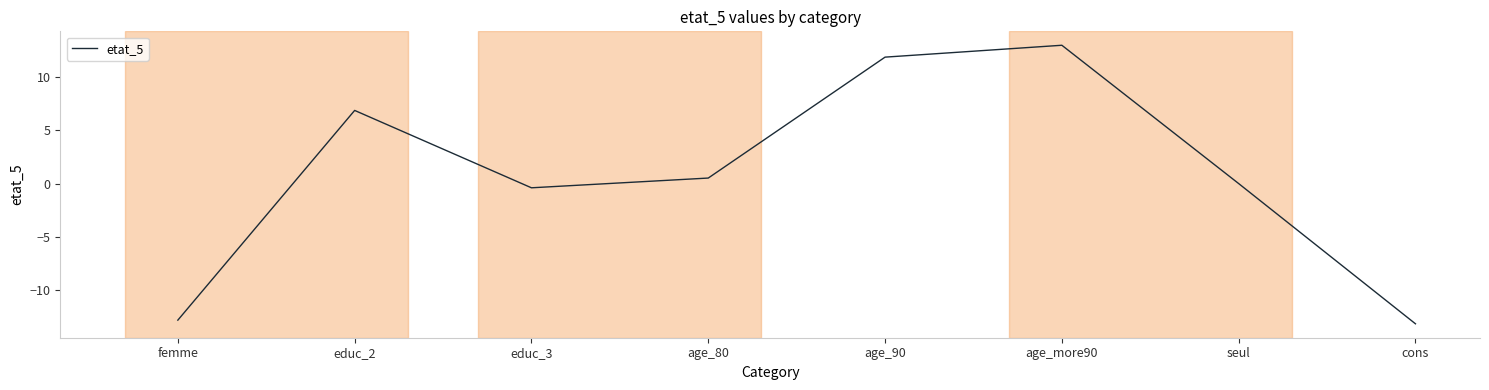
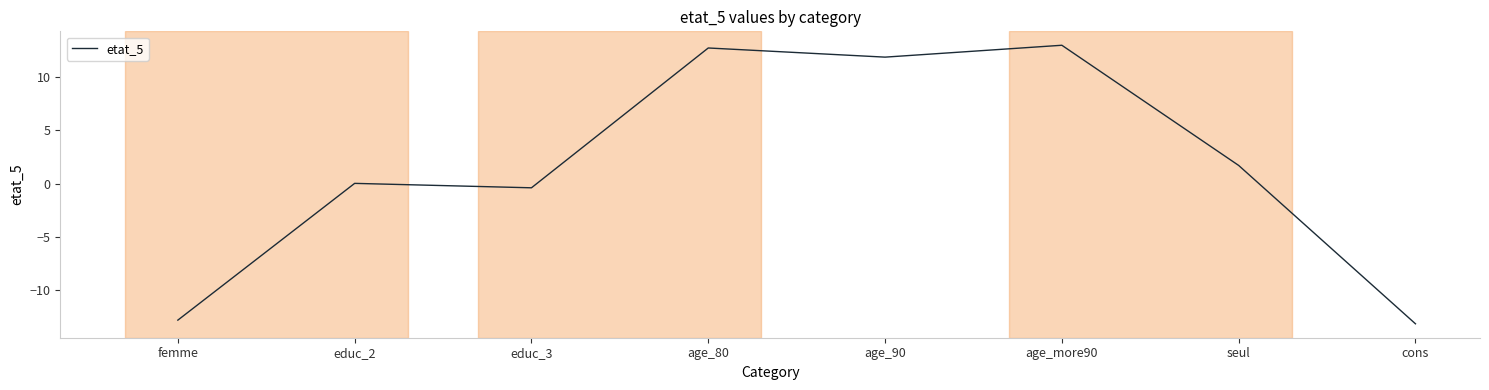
educ_2: 6.9 -> 0.0
age_80: 0.5 -> 12.7
seul: 0.0 -> 1.7
